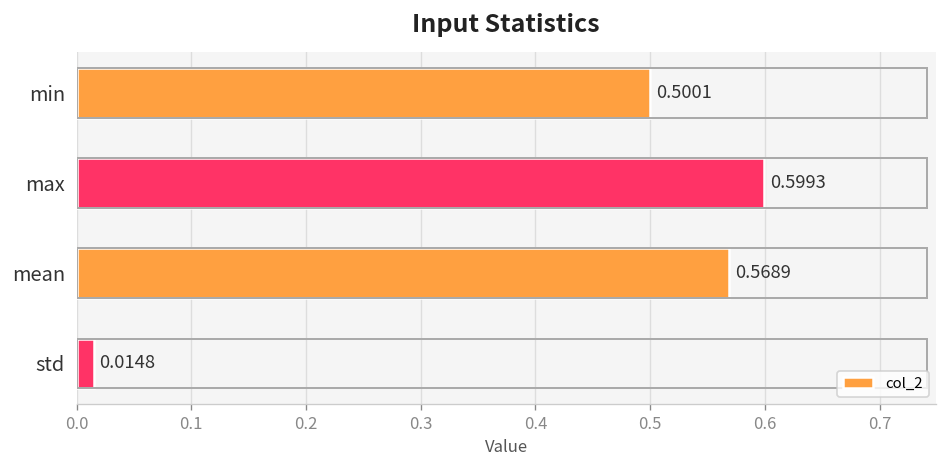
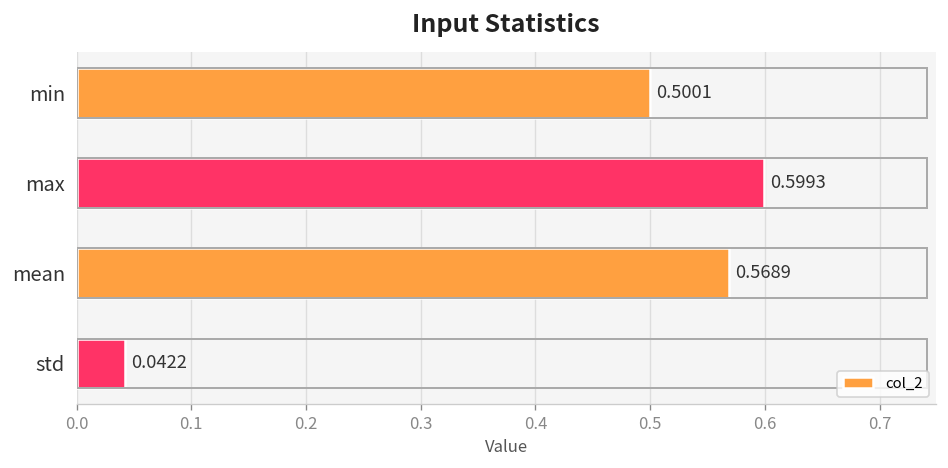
std: 0.0148 -> 0.0422
